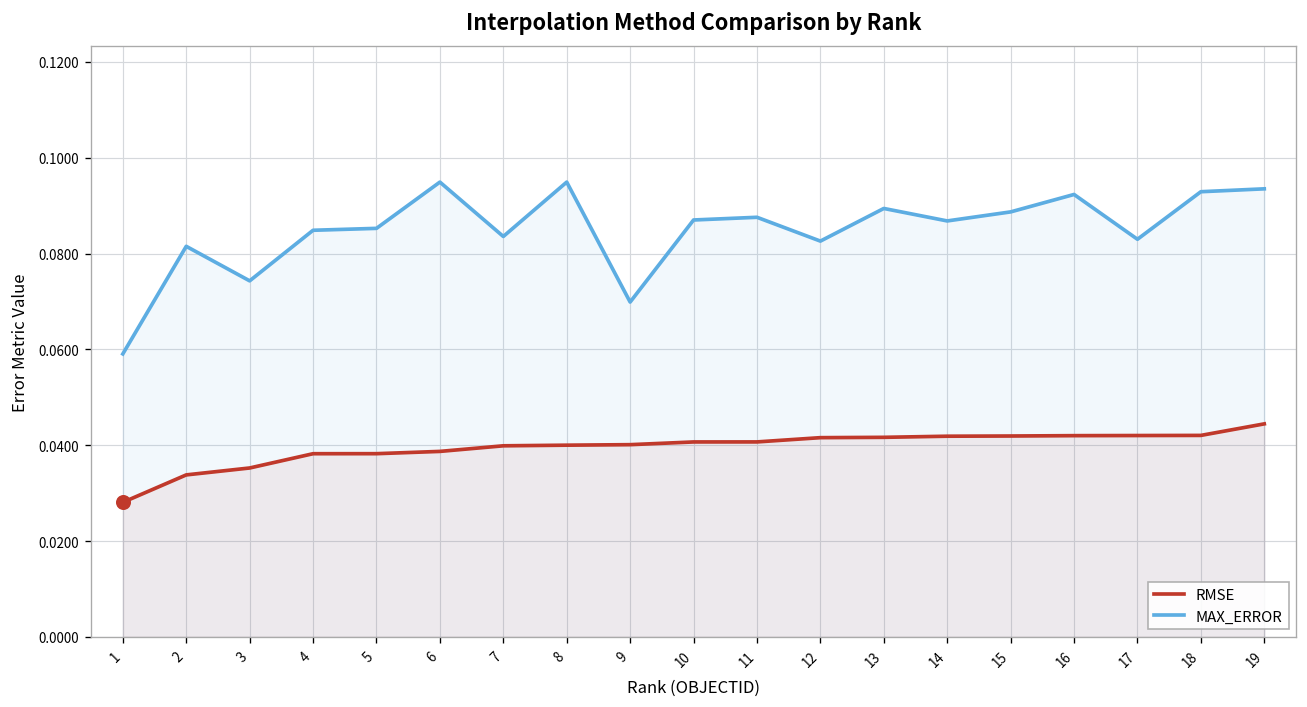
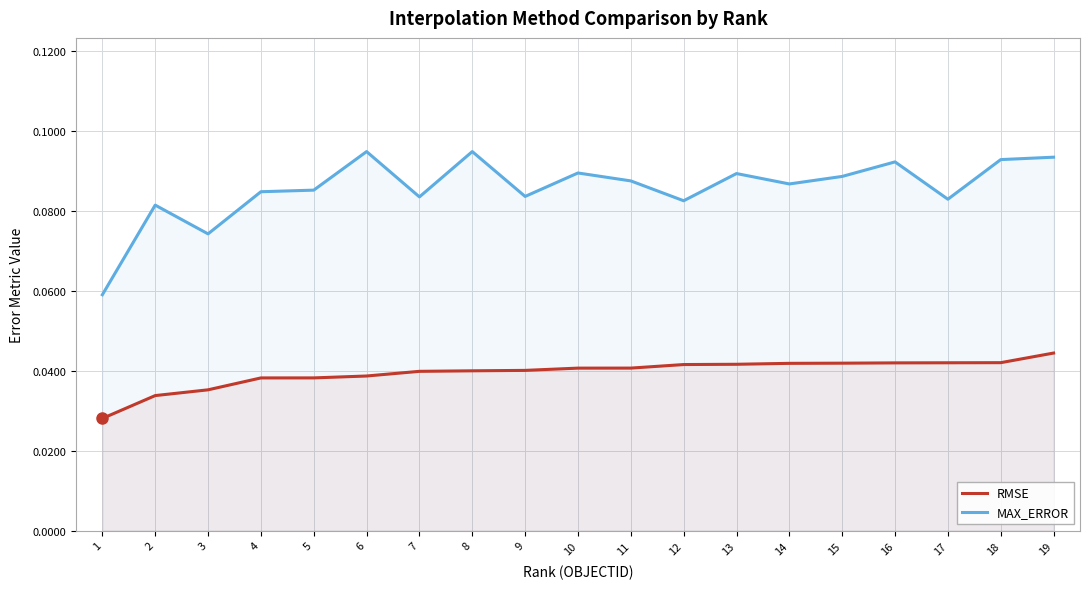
MAX_ERROR, 9: 0.070 -> 0.084
MAX_ERROR, 10: 0.087 -> 0.090
